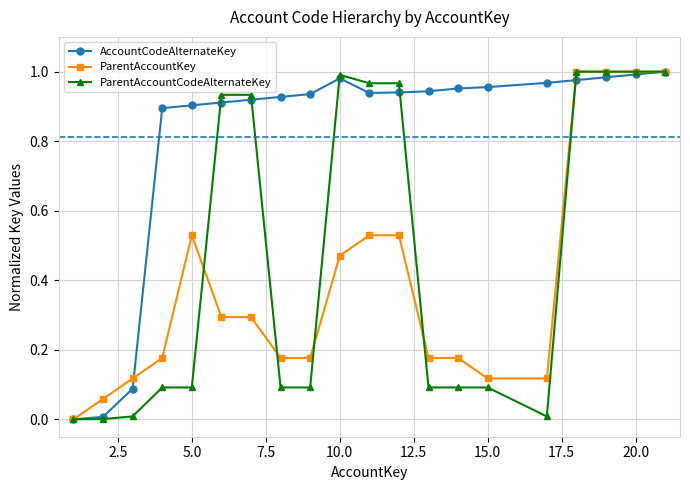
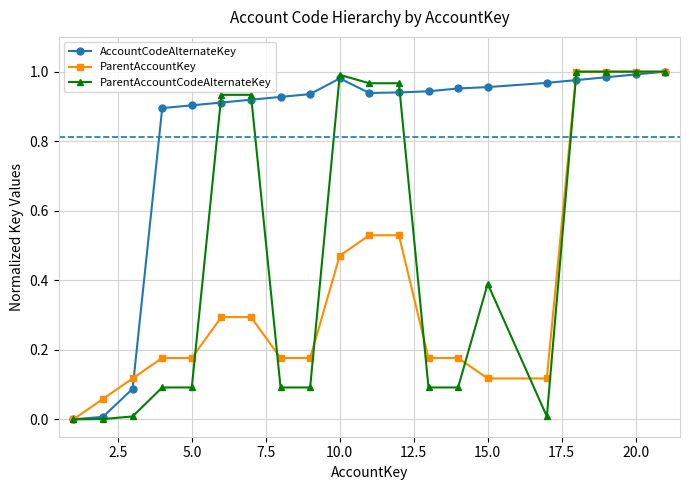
ParentAccountKey, 5.0: 0.53 -> 0.18
ParentAccountCodeAlternateKey, 15.0: 0.09 -> 0.39
